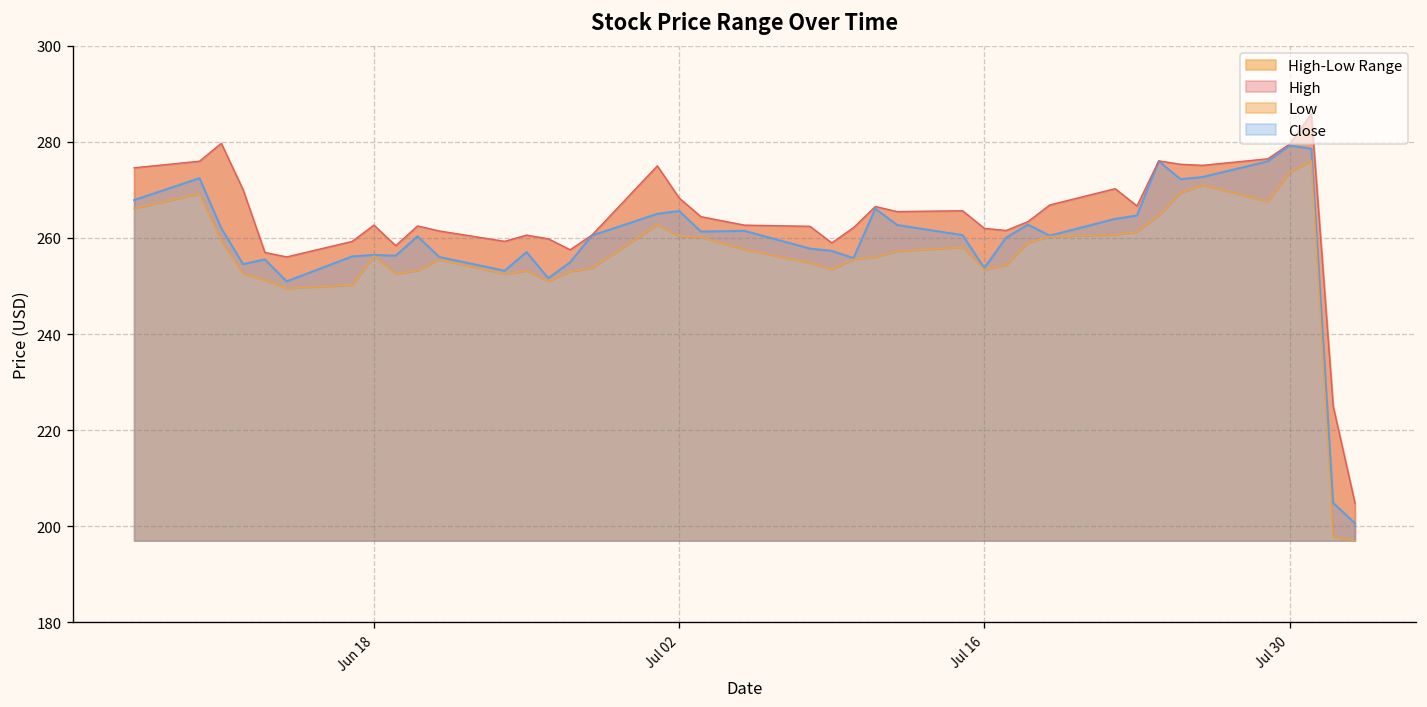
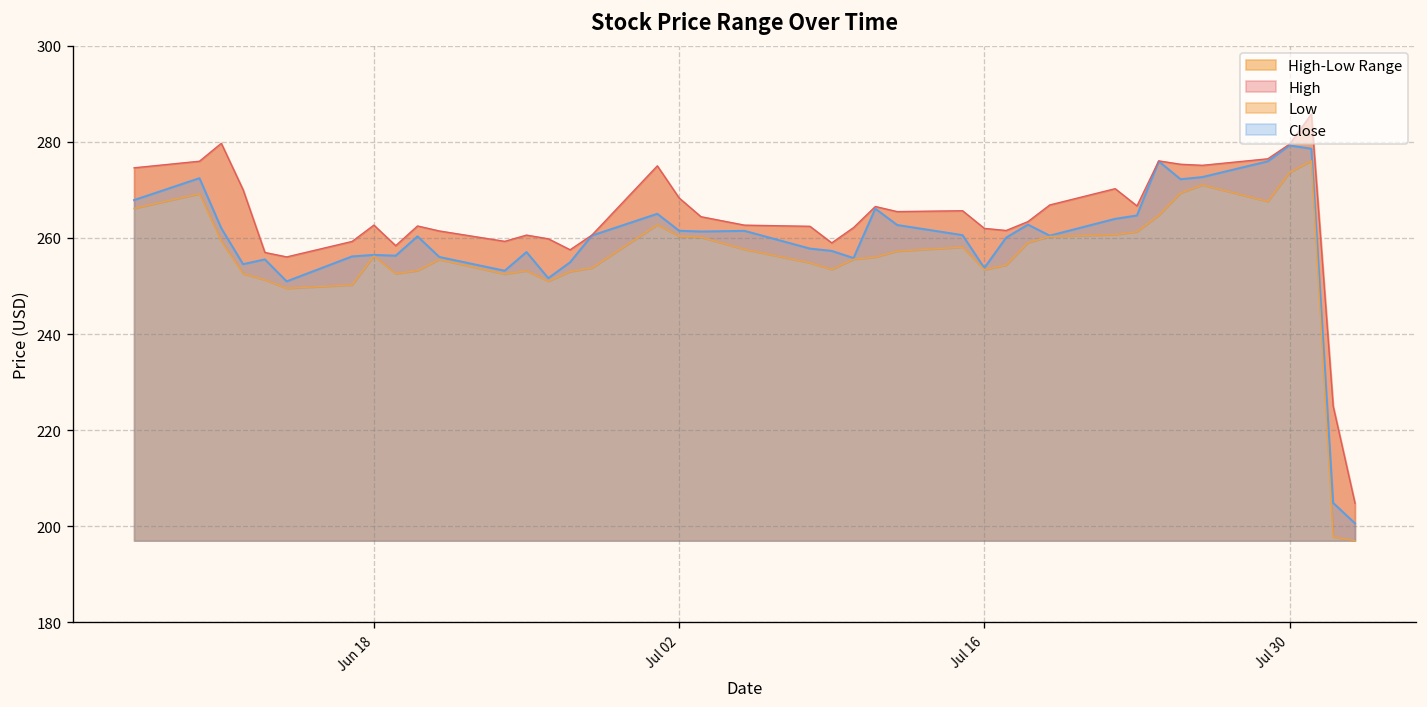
Close, Jul 02: 266 -> 261
